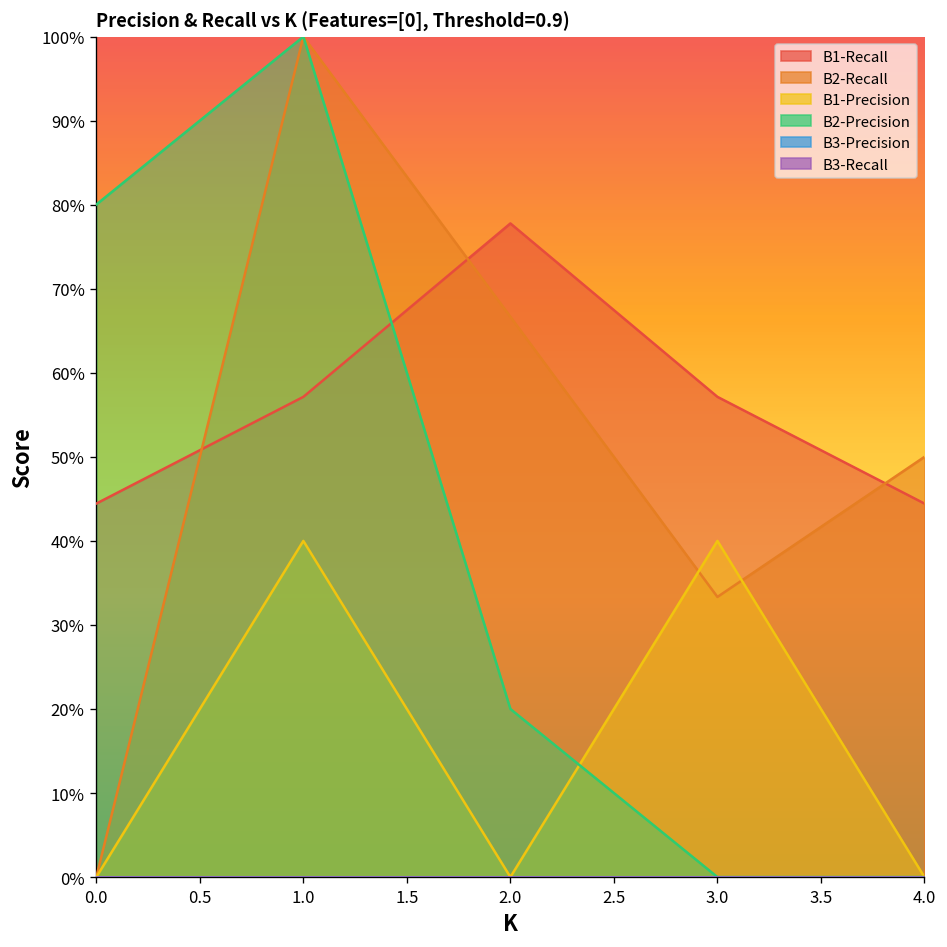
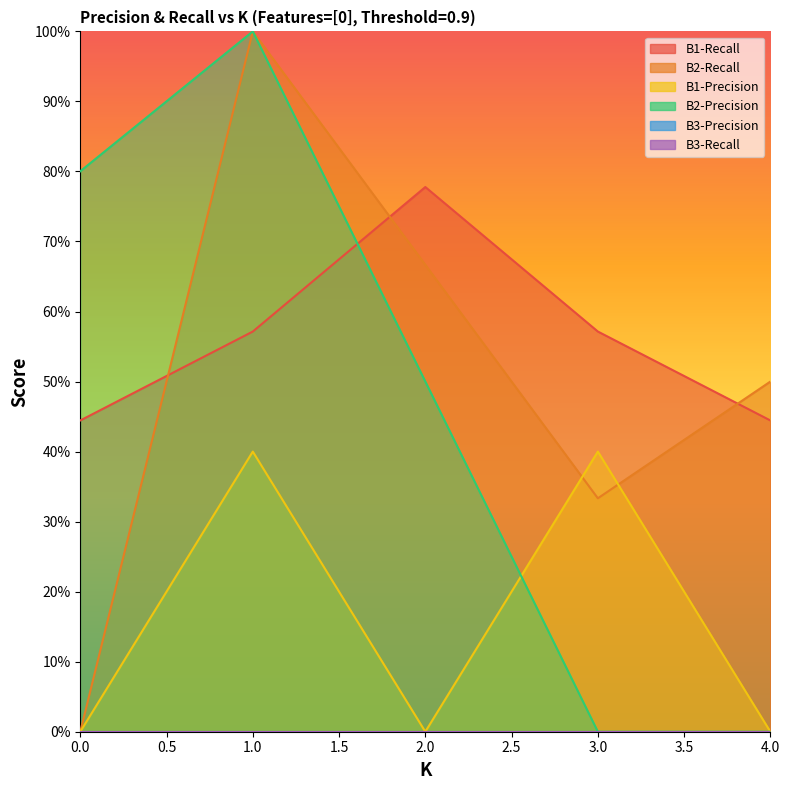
B2-Precision, 2.0: 20% -> 50%
